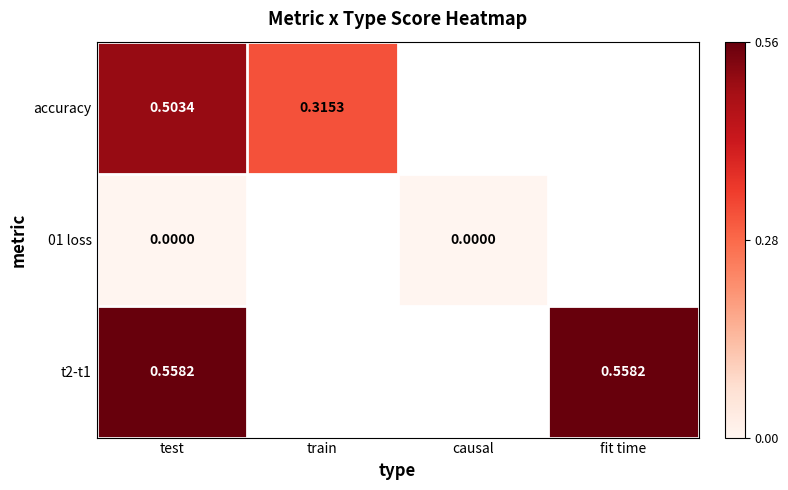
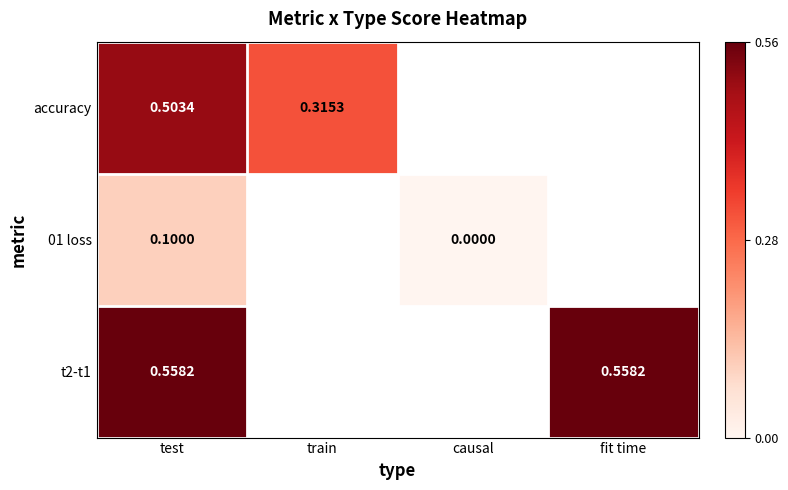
01 loss, test: 0.0000 -> 0.1000
